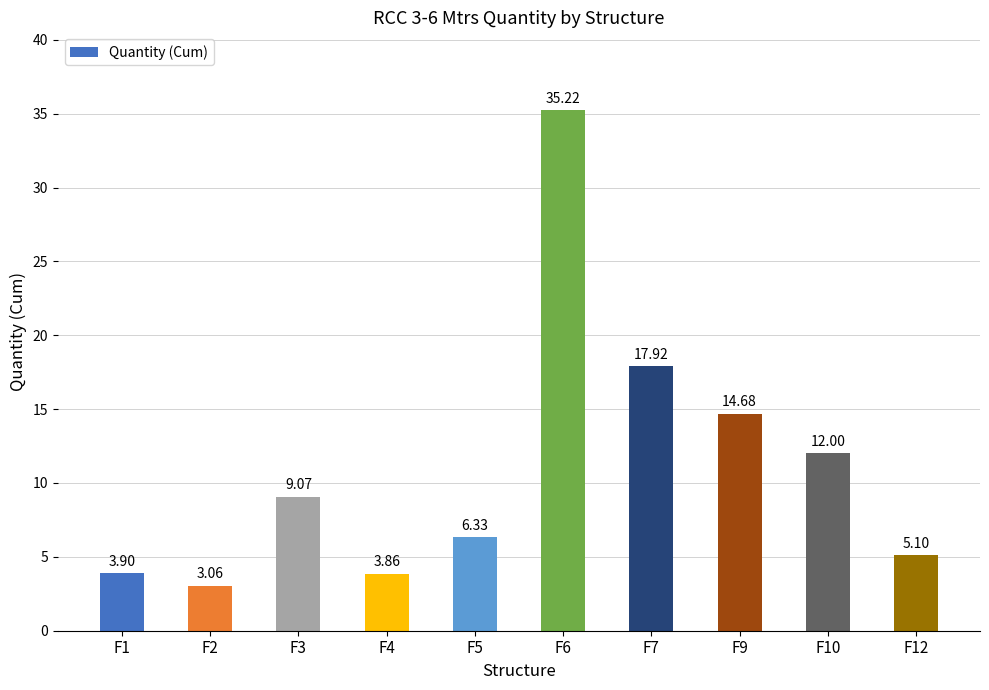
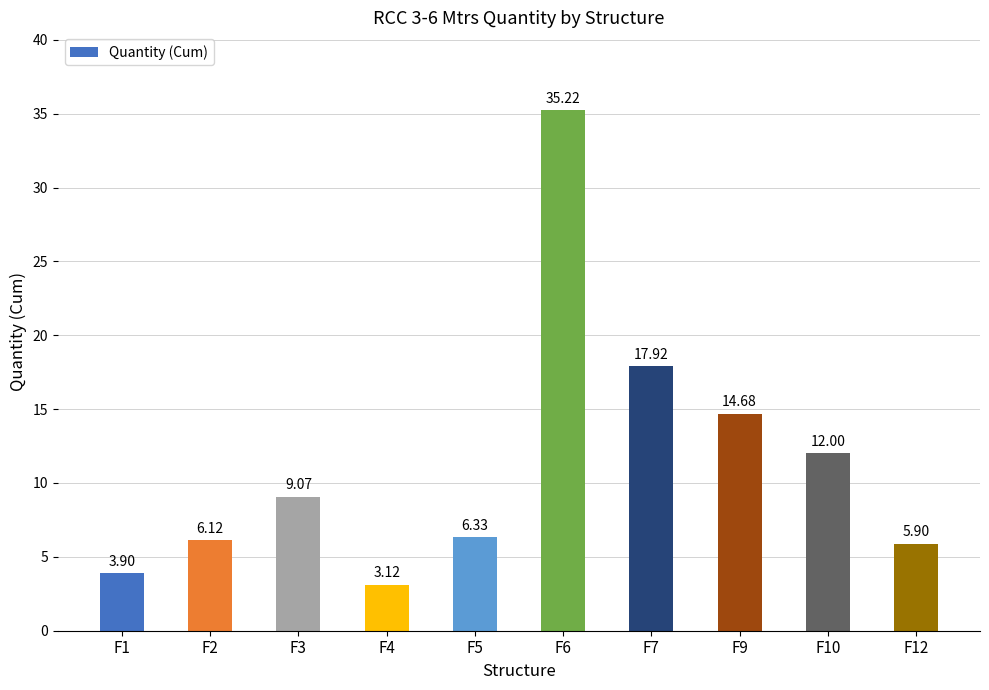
F2: 3.06 -> 6.12
F4: 3.86 -> 3.12
F12: 5.10 -> 5.90
